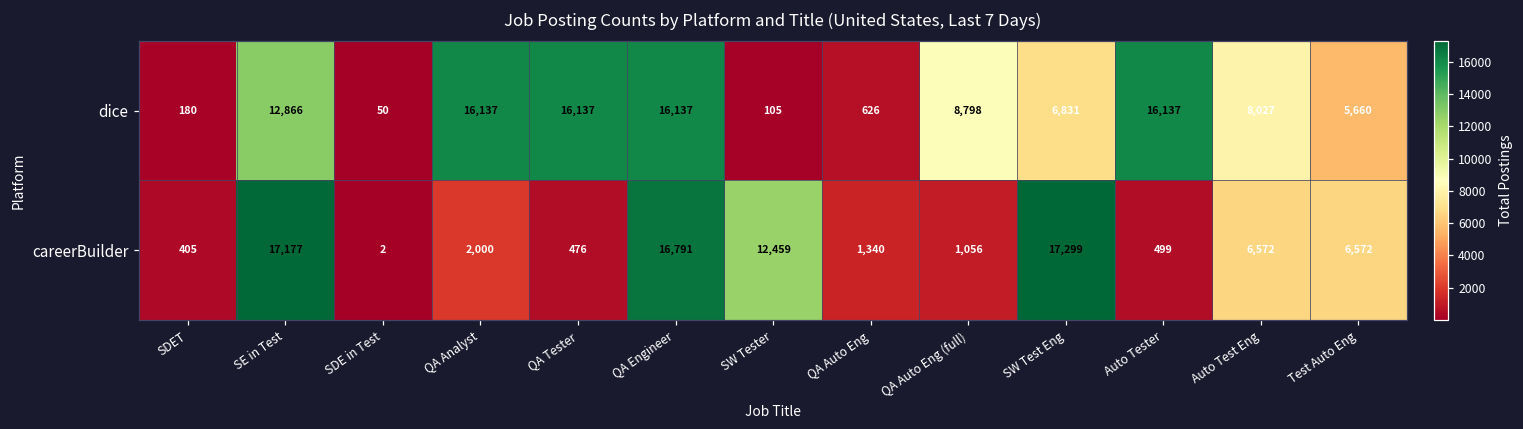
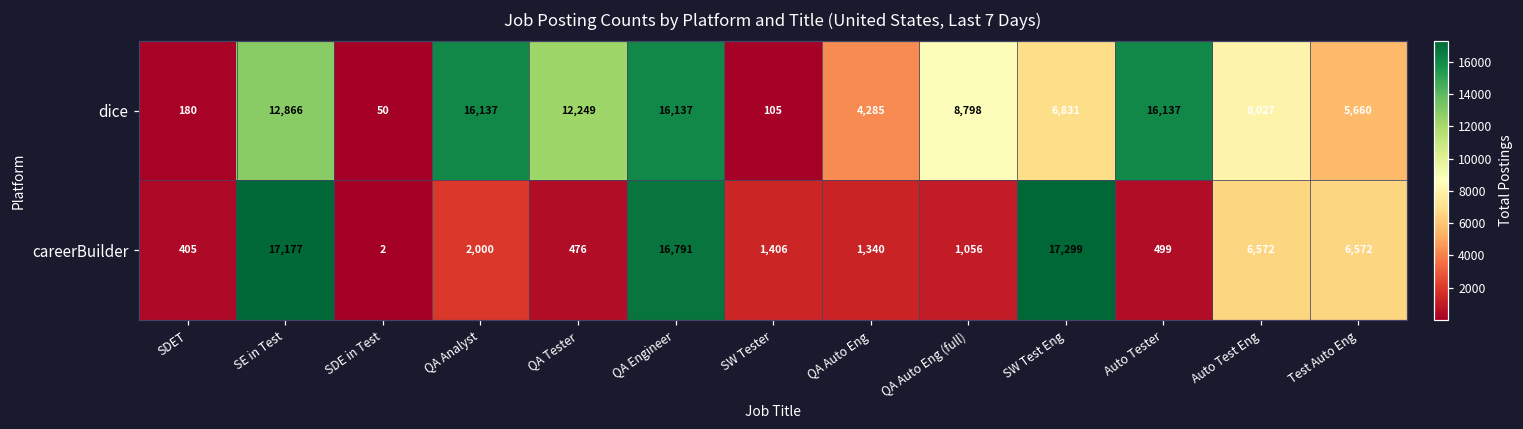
dice, QA Tester: 16,137 -> 12,249
dice, QA Auto Eng: 626 -> 4,285
careerBuilder, SW Tester: 12,459 -> 1,406
